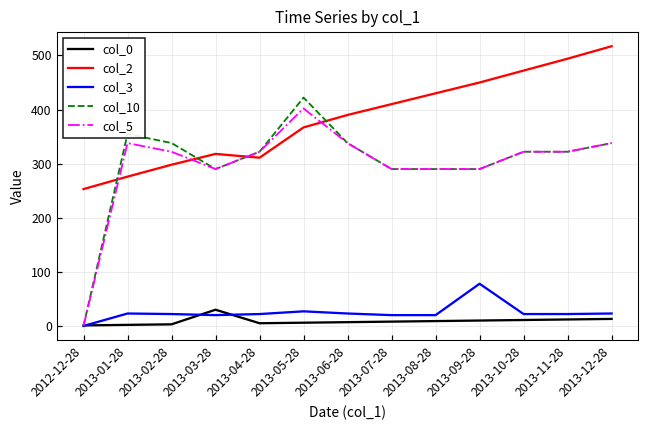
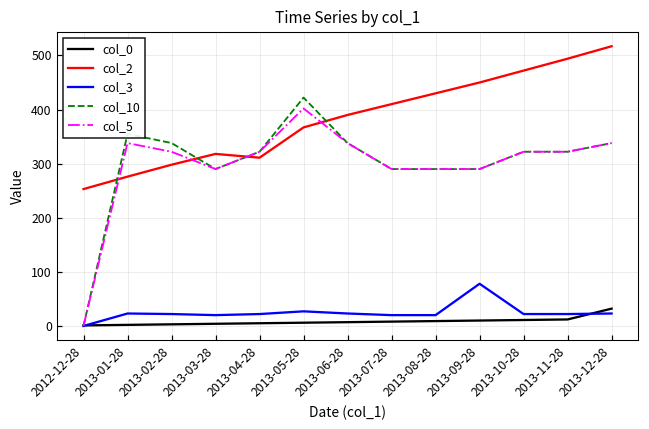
col_0, 2013-03-28: 30 -> 0
col_0, 2013-12-28: 10 -> 30
